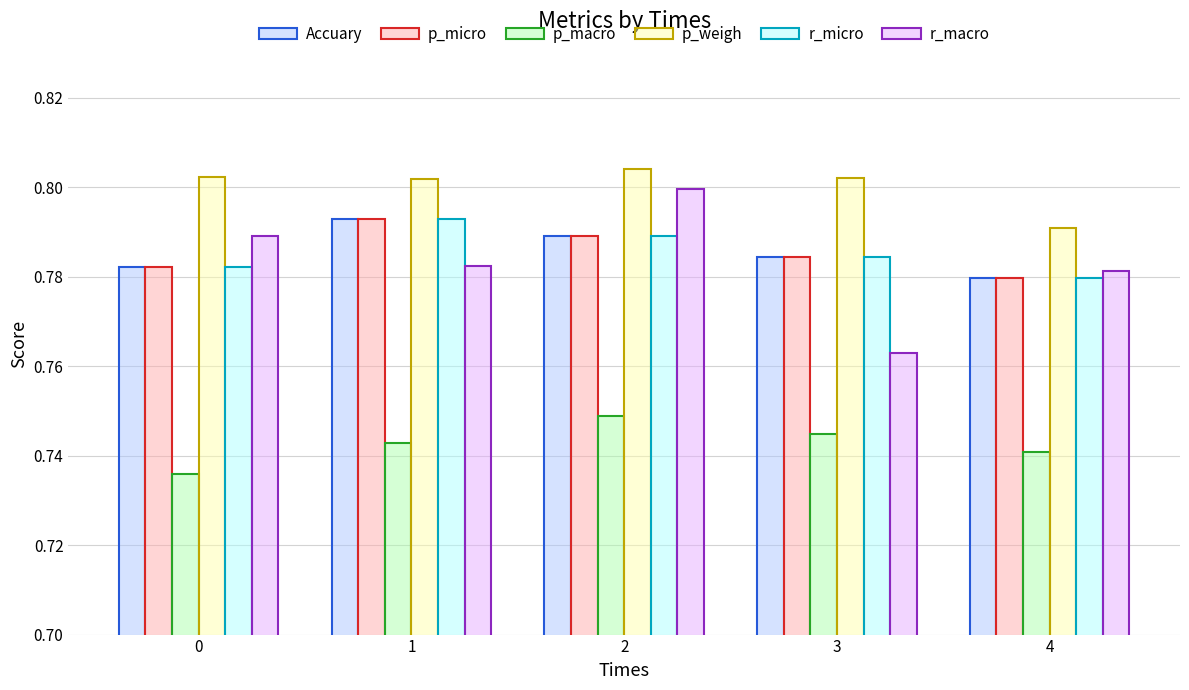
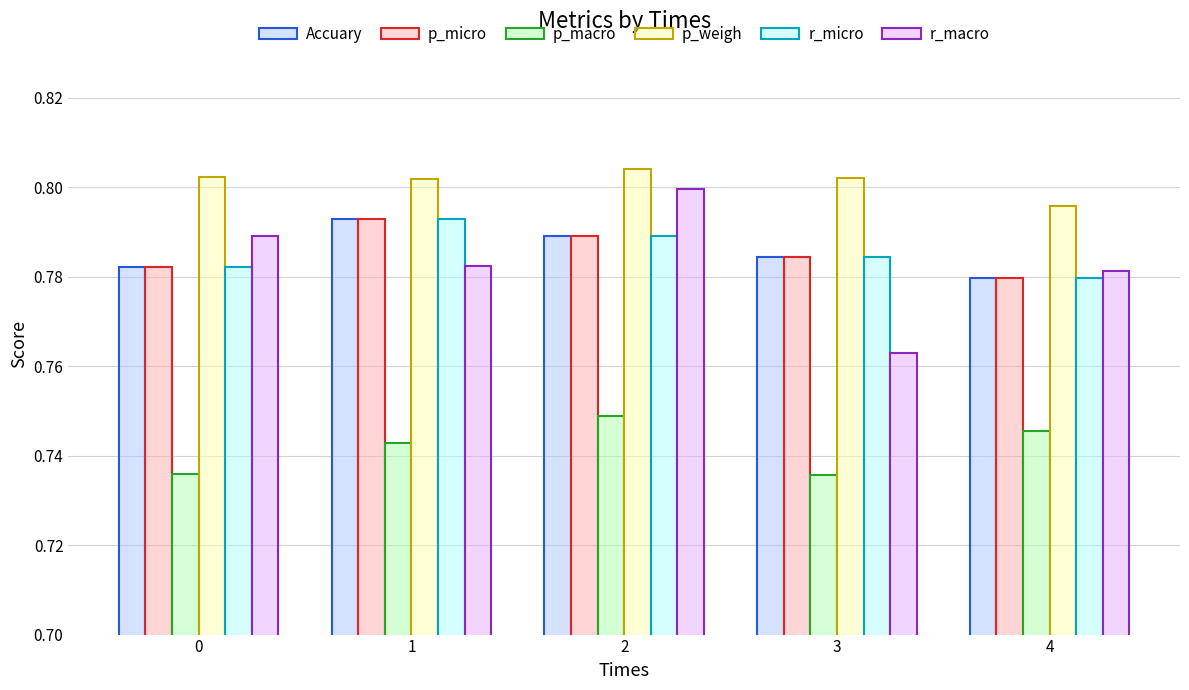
p_macro, 3: 0.745 -> 0.736
p_macro, 4: 0.741 -> 0.746
p_weigh, 4: 0.791 -> 0.796
